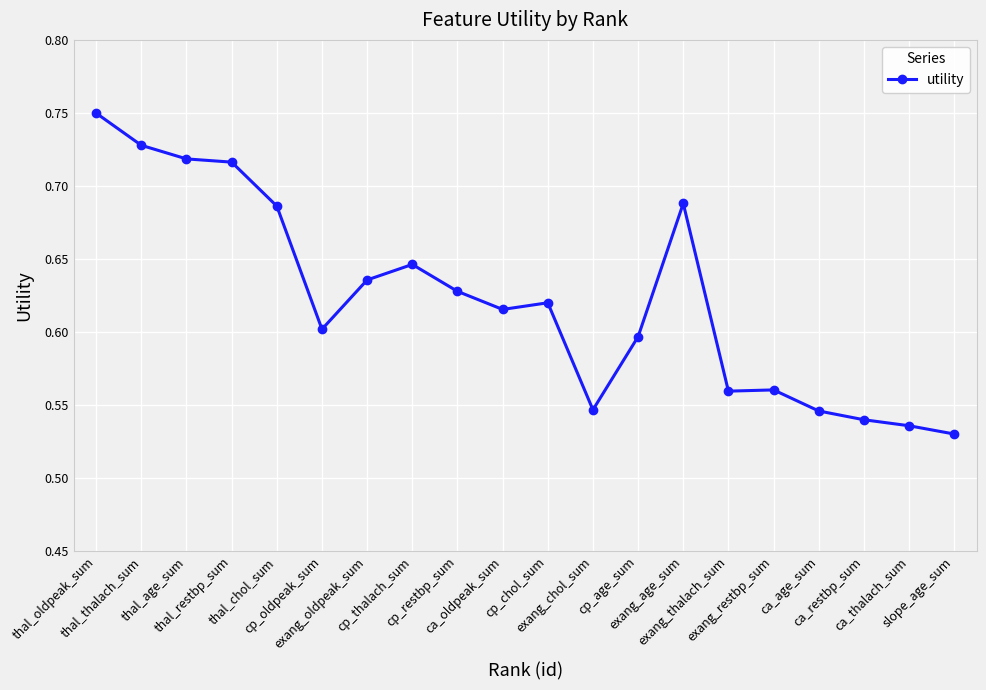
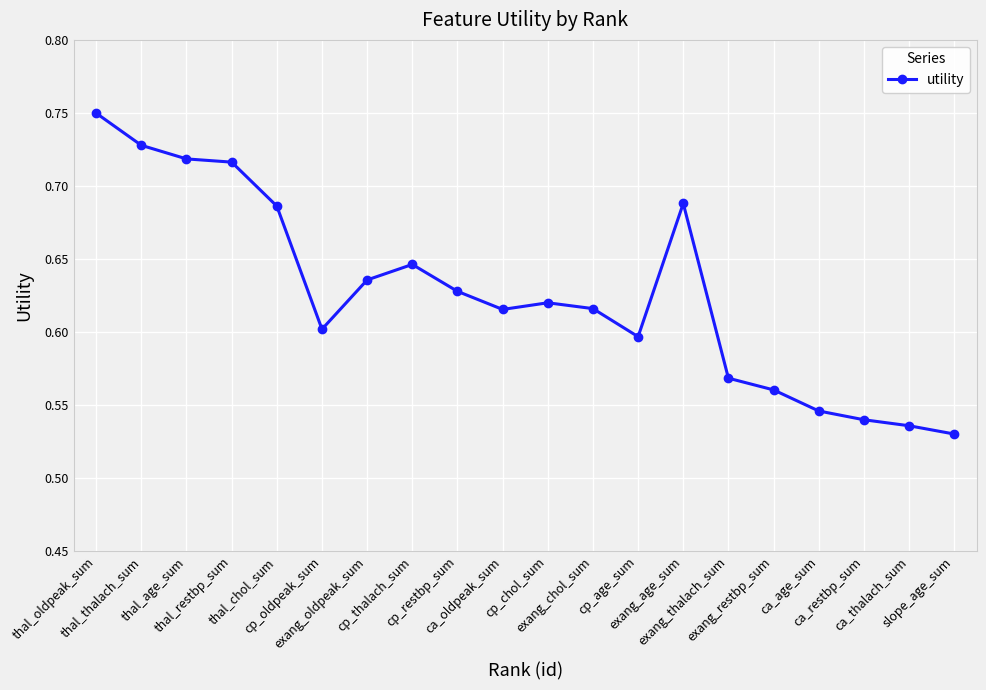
exang_chol_sum: 0.547 -> 0.616
exang_thalach_sum: 0.560 -> 0.568
